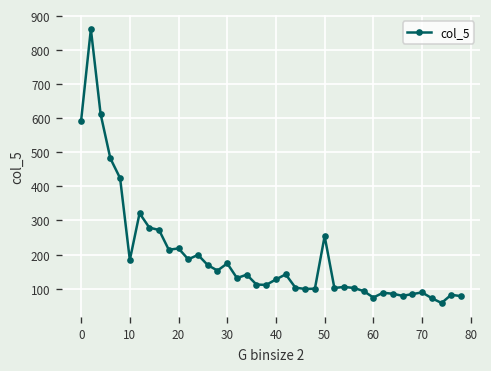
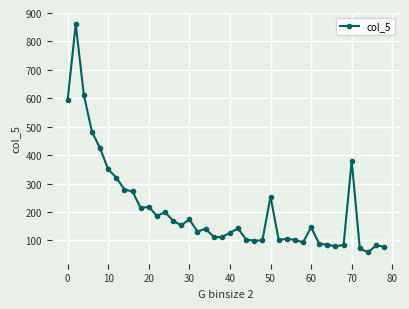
10: 180 -> 350
60: 70 -> 150
70: 90 -> 380
